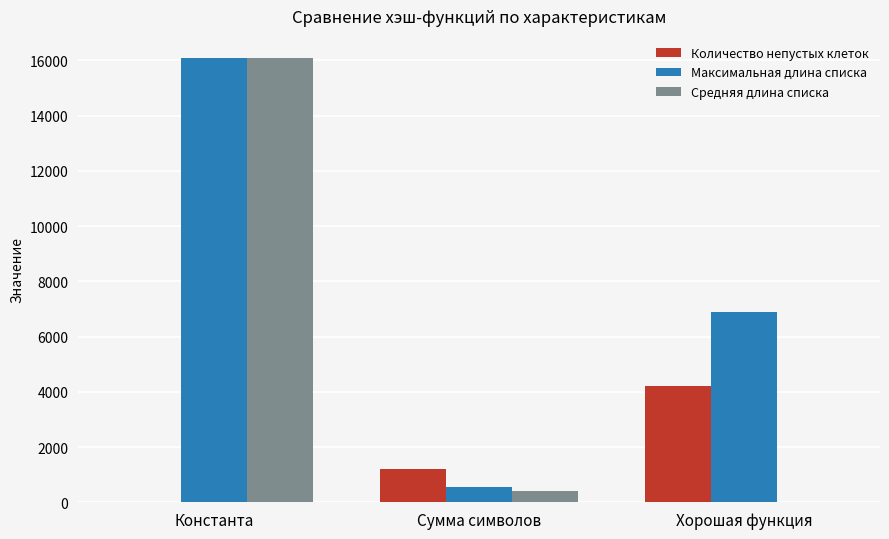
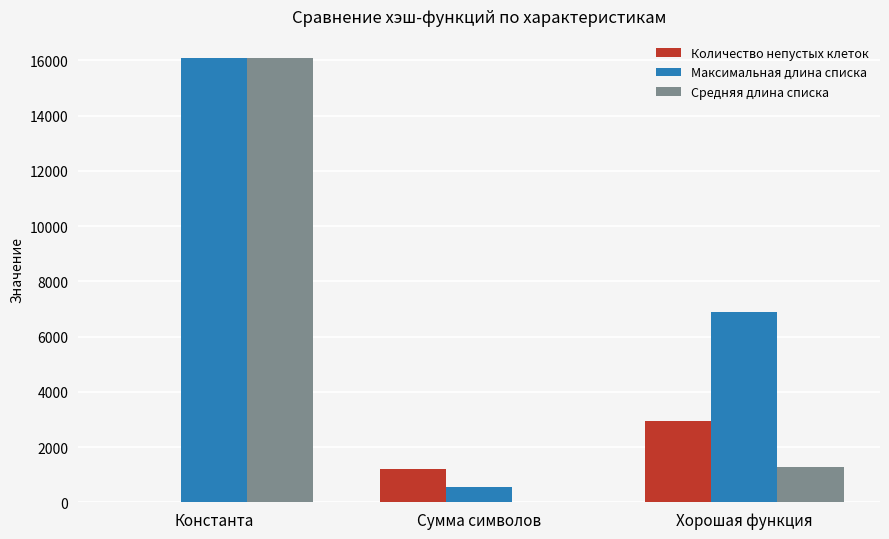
Средняя длина списка, Сумма символов: 400 -> 0
Количество непустых клеток, Хорошая функция: 4200 -> 3000
Средняя длина списка, Хорошая функция: 0 -> 1300
